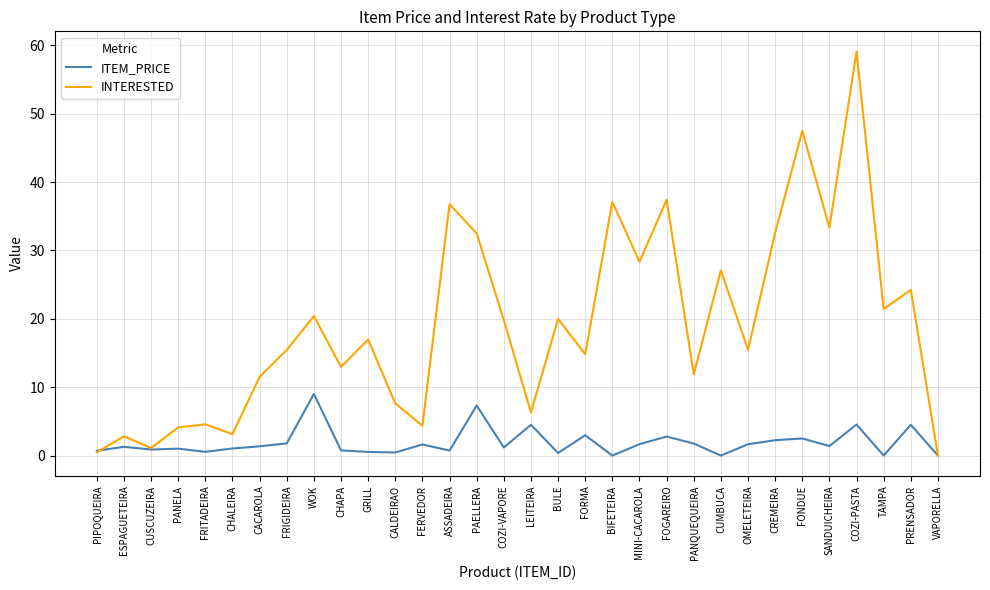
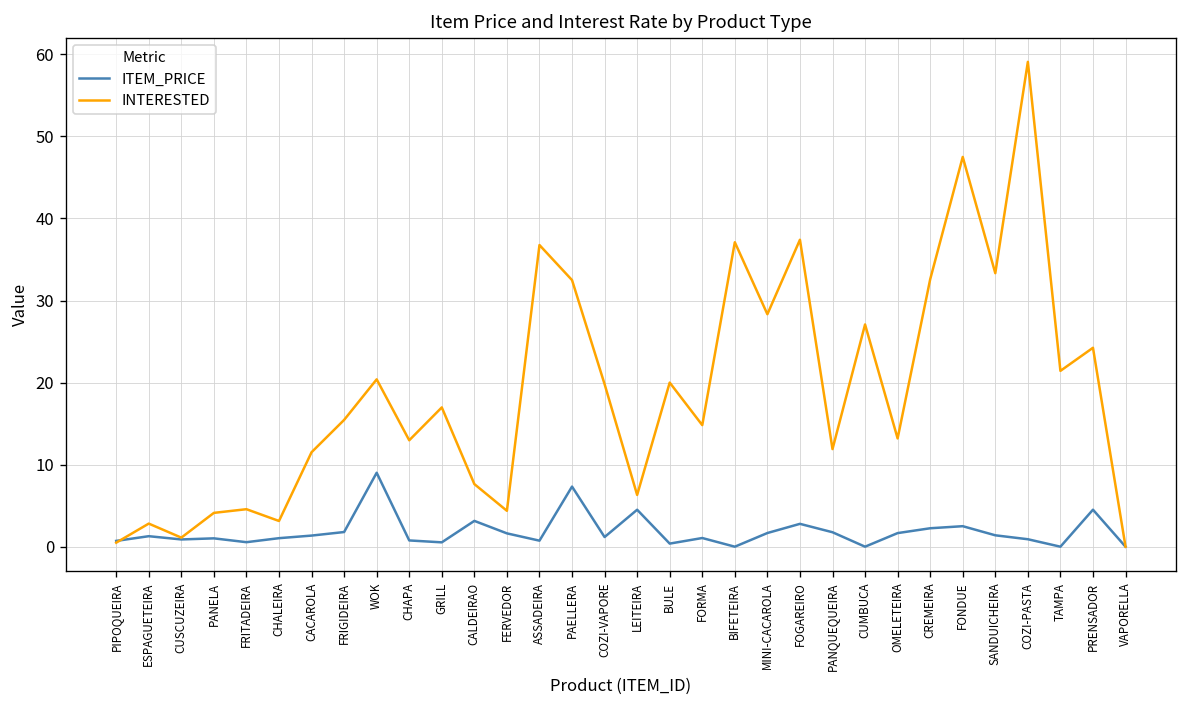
ITEM_PRICE, CALDEIRAO: 0 -> 3
ITEM_PRICE, FORMA: 3 -> 1
INTERESTED, OMELETEIRA: 15 -> 13
ITEM_PRICE, COZI-PASTA: 5 -> 1
